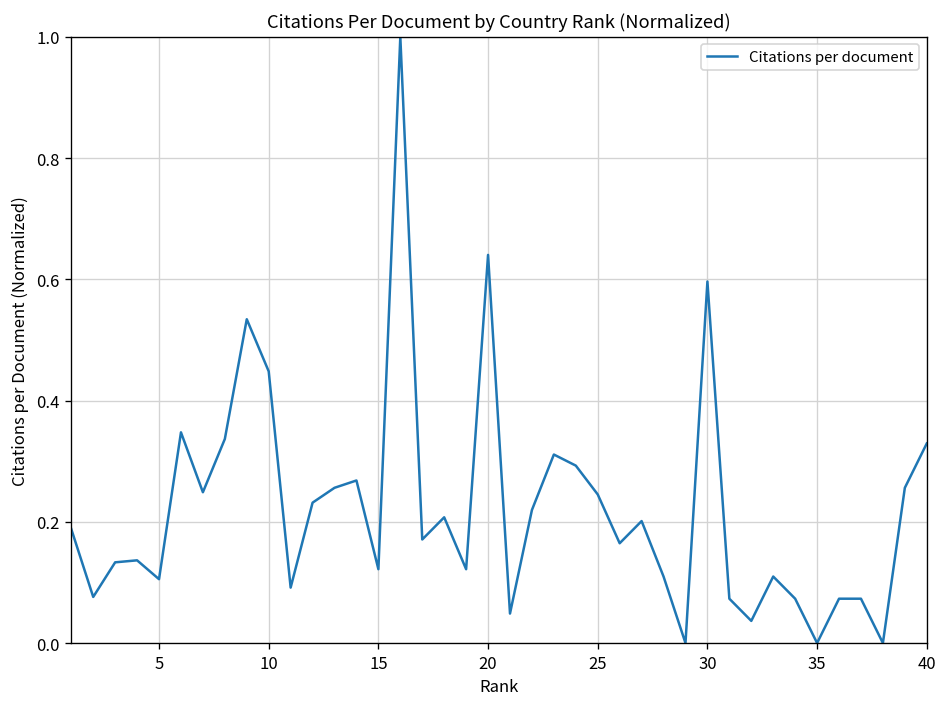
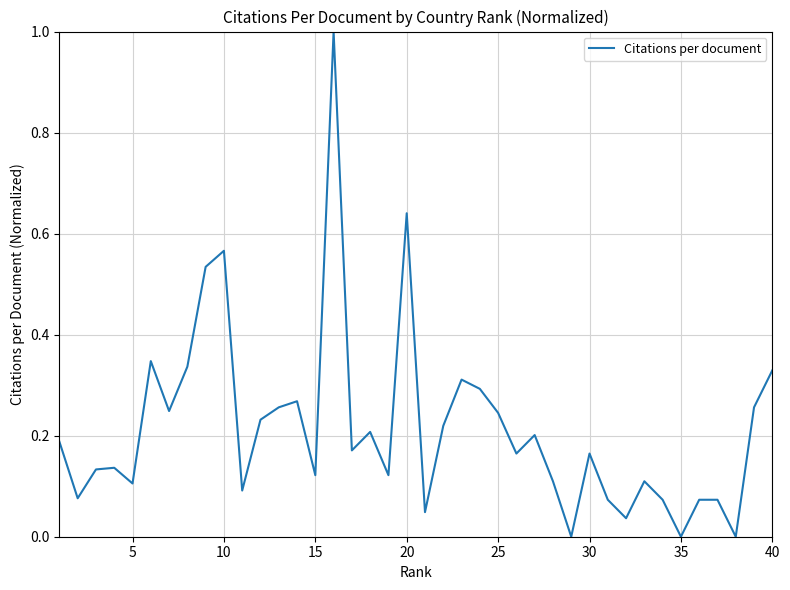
10: 0.45 -> 0.57
30: 0.60 -> 0.16
